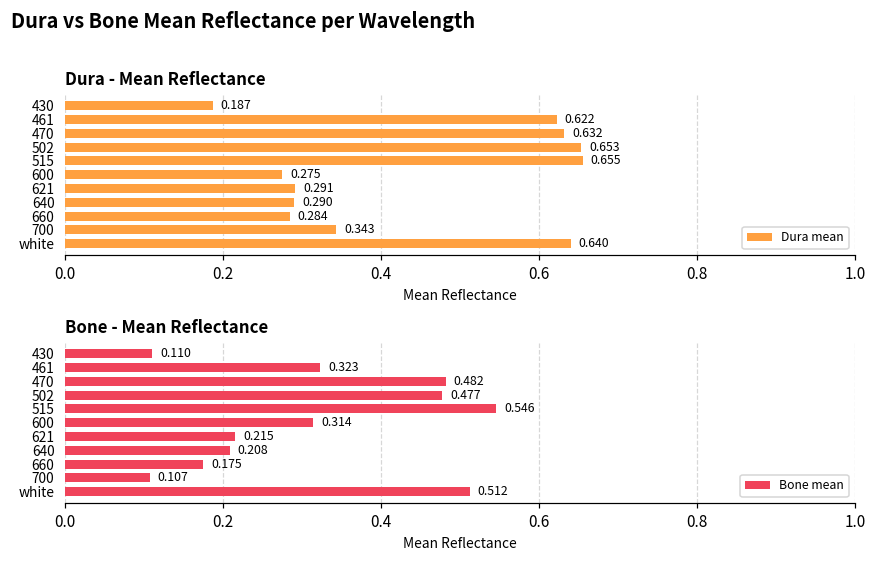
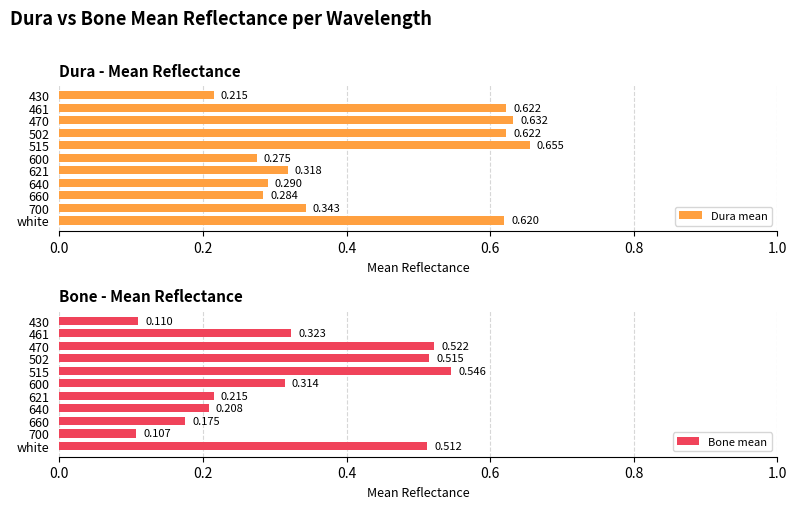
Dura - Mean Reflectance, 430: 0.187 -> 0.215
Dura - Mean Reflectance, 502: 0.653 -> 0.622
Dura - Mean Reflectance, 621: 0.291 -> 0.318
Dura - Mean Reflectance, white: 0.640 -> 0.620
Bone - Mean Reflectance, 470: 0.482 -> 0.522
Bone - Mean Reflectance, 502: 0.477 -> 0.515
